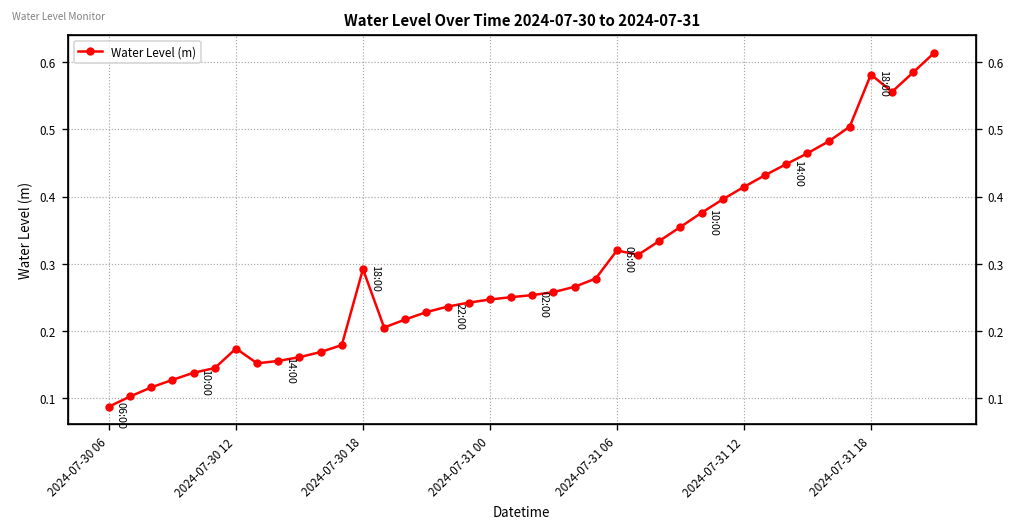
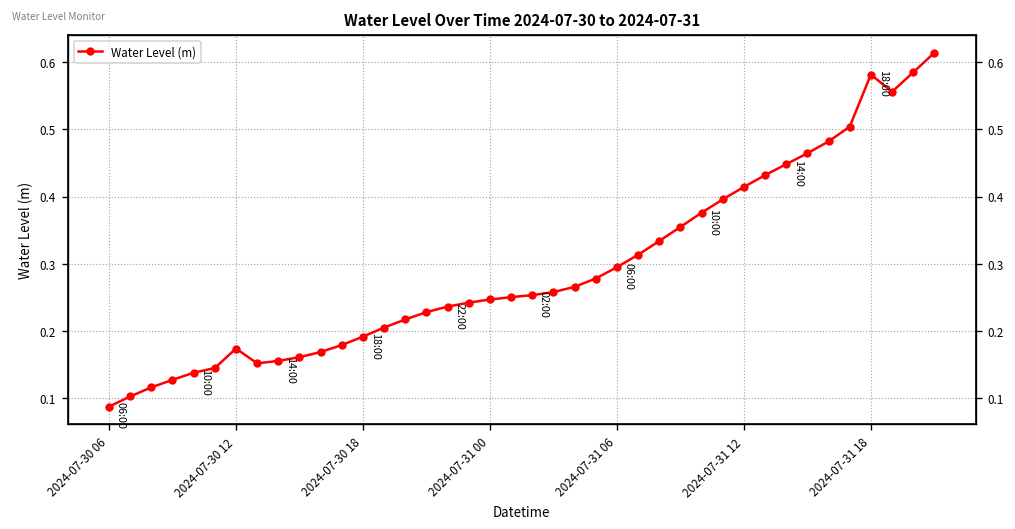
2024-07-30 18: 0.29 -> 0.19
2024-07-31 06: 0.32 -> 0.30
